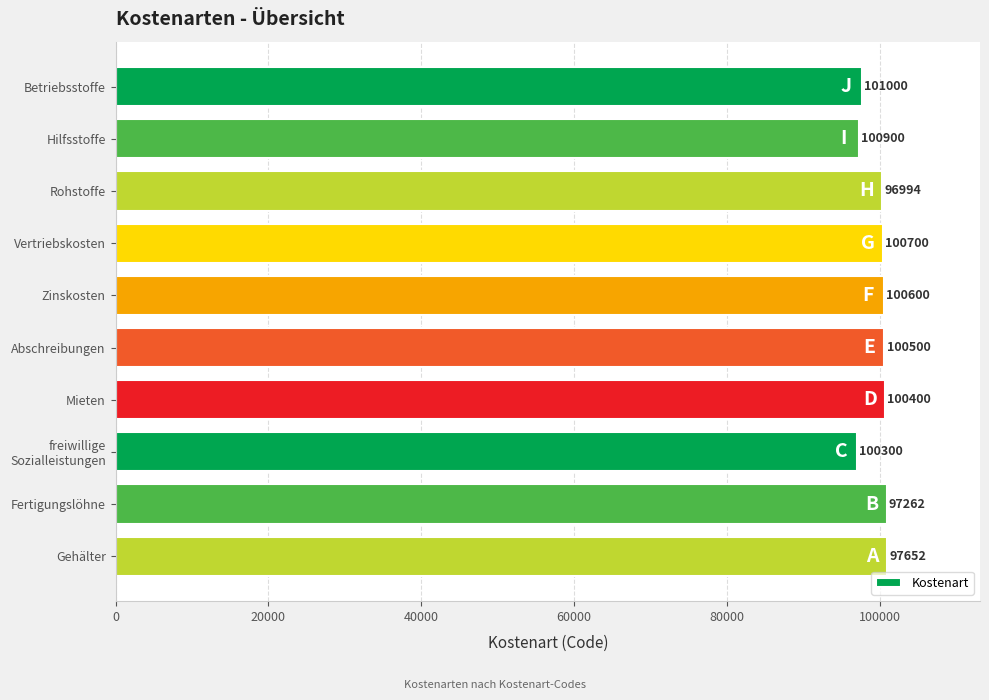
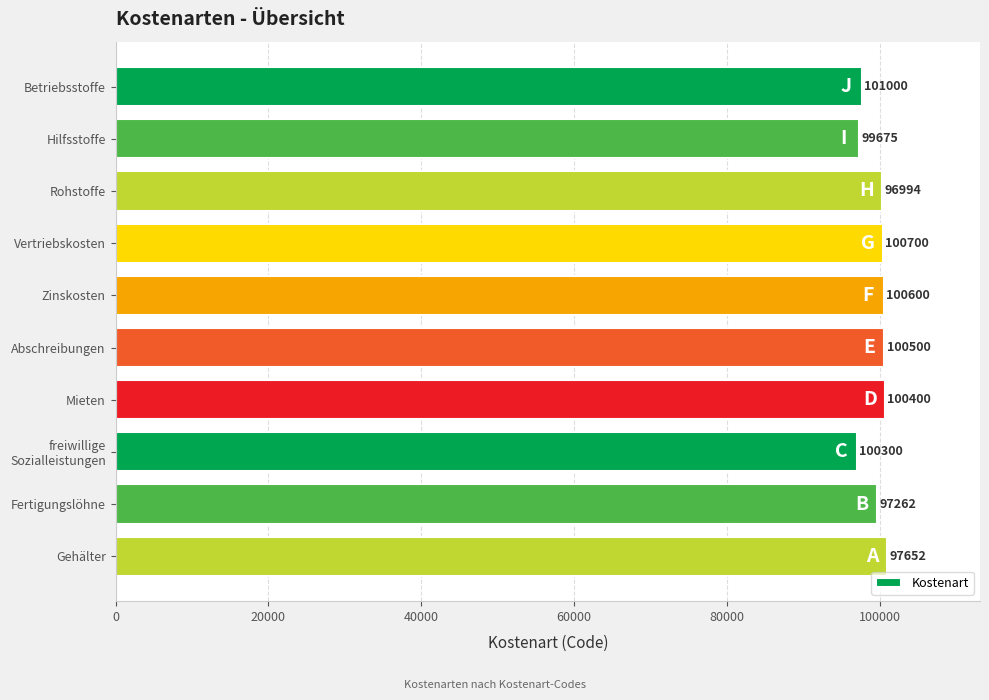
Fertigungslöhne: 100900 -> 99675
